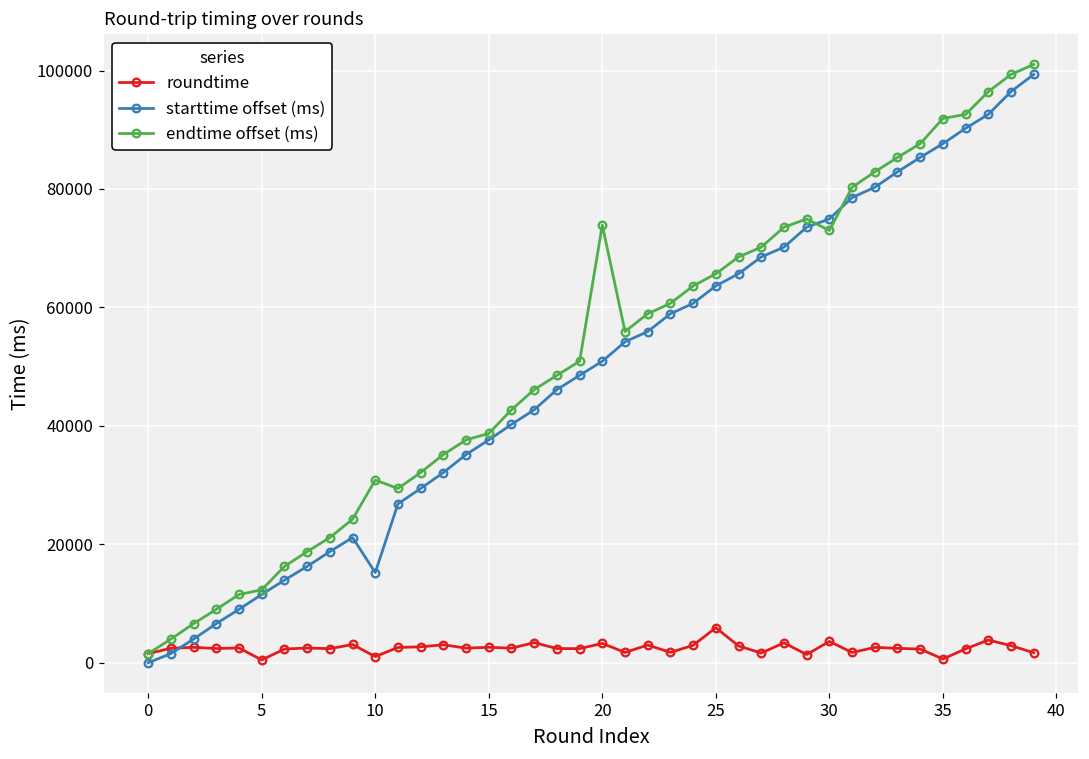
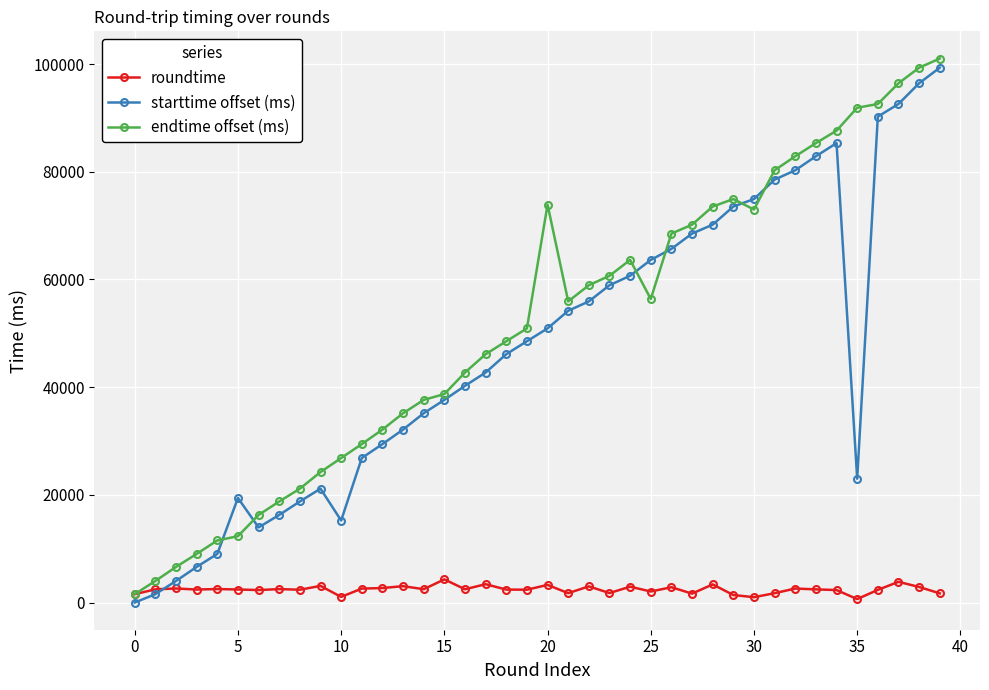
roundtime, 5: 0 -> 2000
starttime offset (ms), 5: 12000 -> 19000
endtime offset (ms), 10: 31000 -> 27000
roundtime, 15: 3000 -> 4000
roundtime, 25: 6000 -> 2000
endtime offset (ms), 25: 66000 -> 56000
roundtime, 30: 4000 -> 1000
starttime offset (ms), 35: 88000 -> 23000
